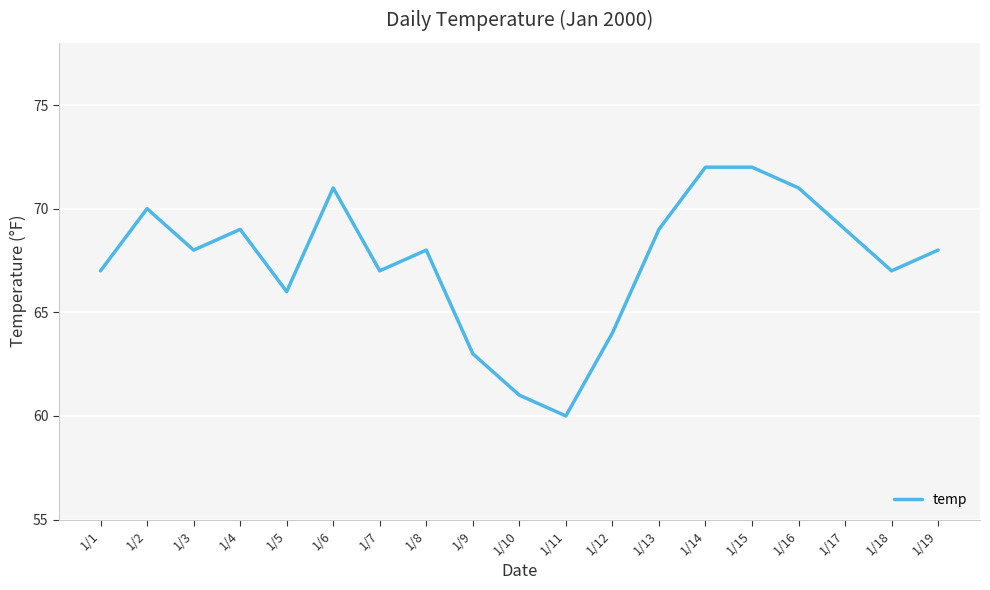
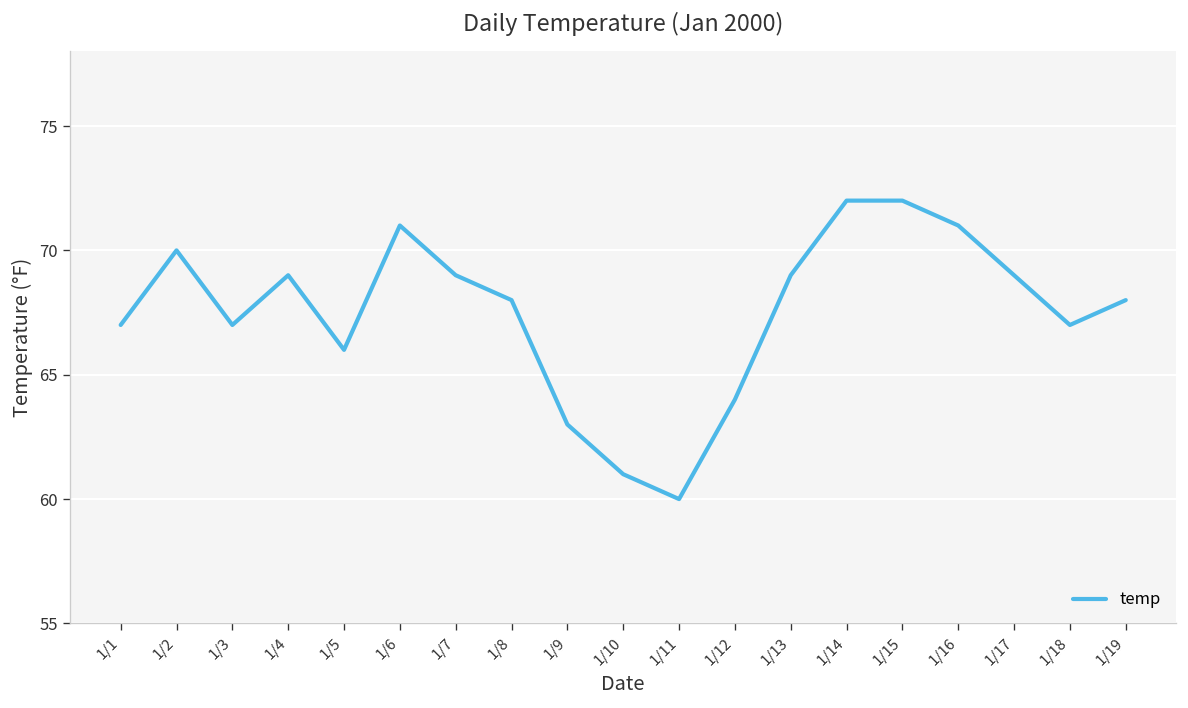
1/3: 68 -> 67
1/7: 67 -> 69
